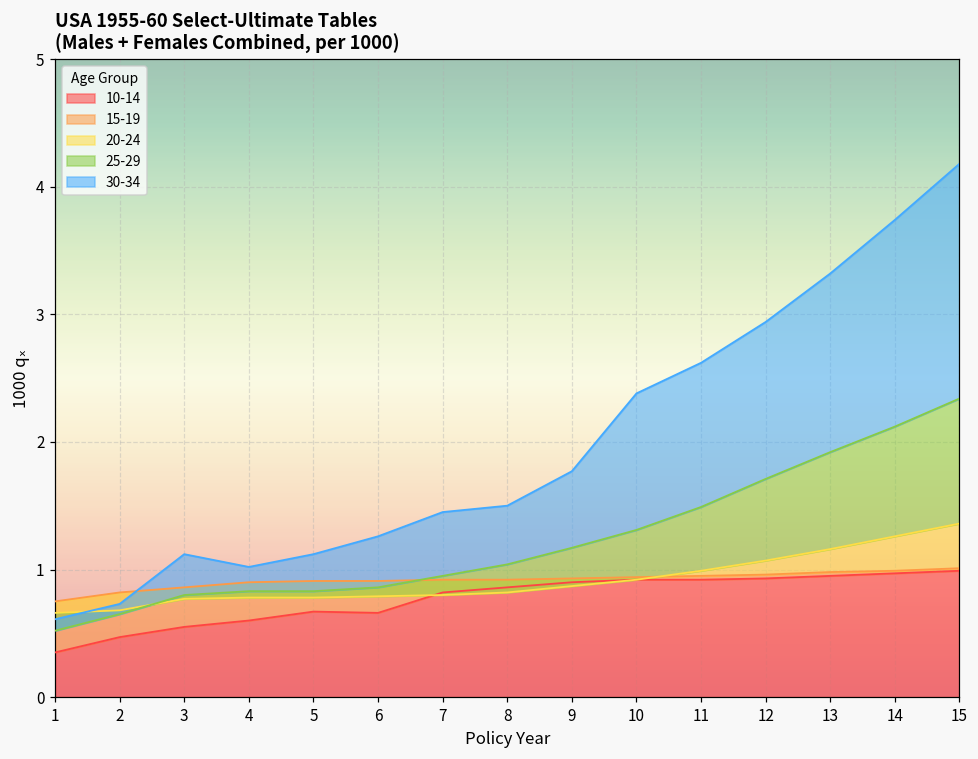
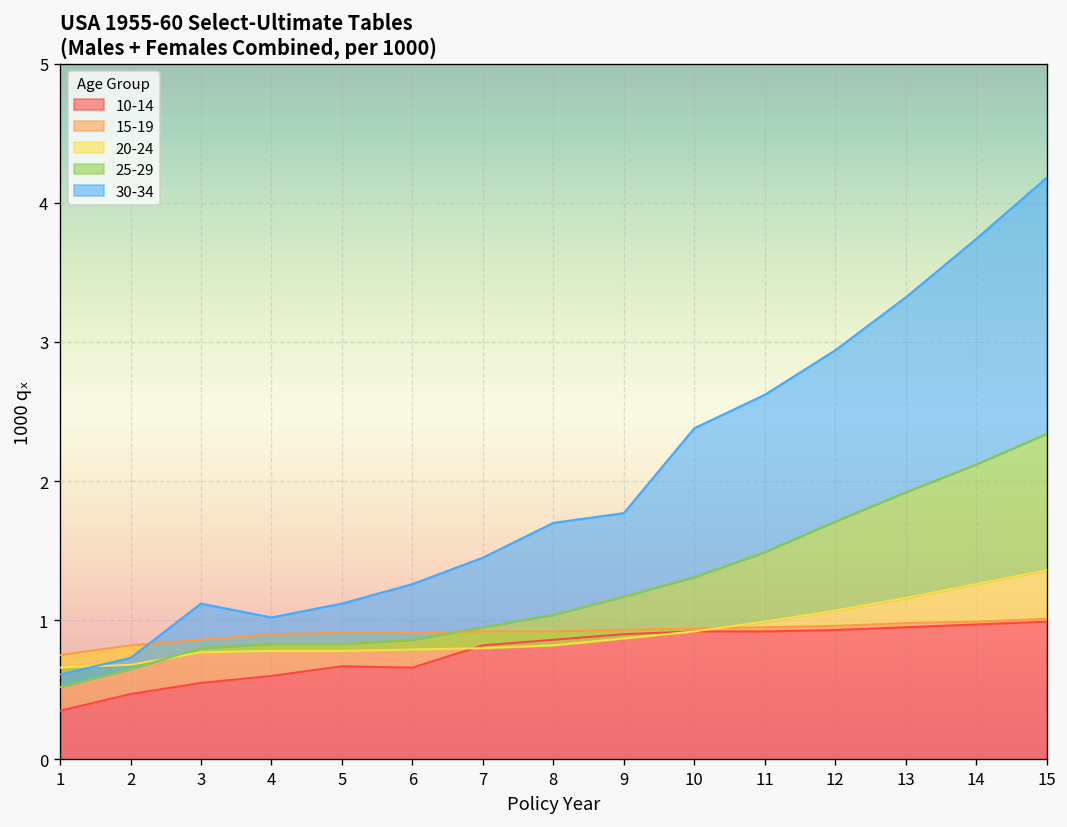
30-34, 8: 1.5 -> 1.7
